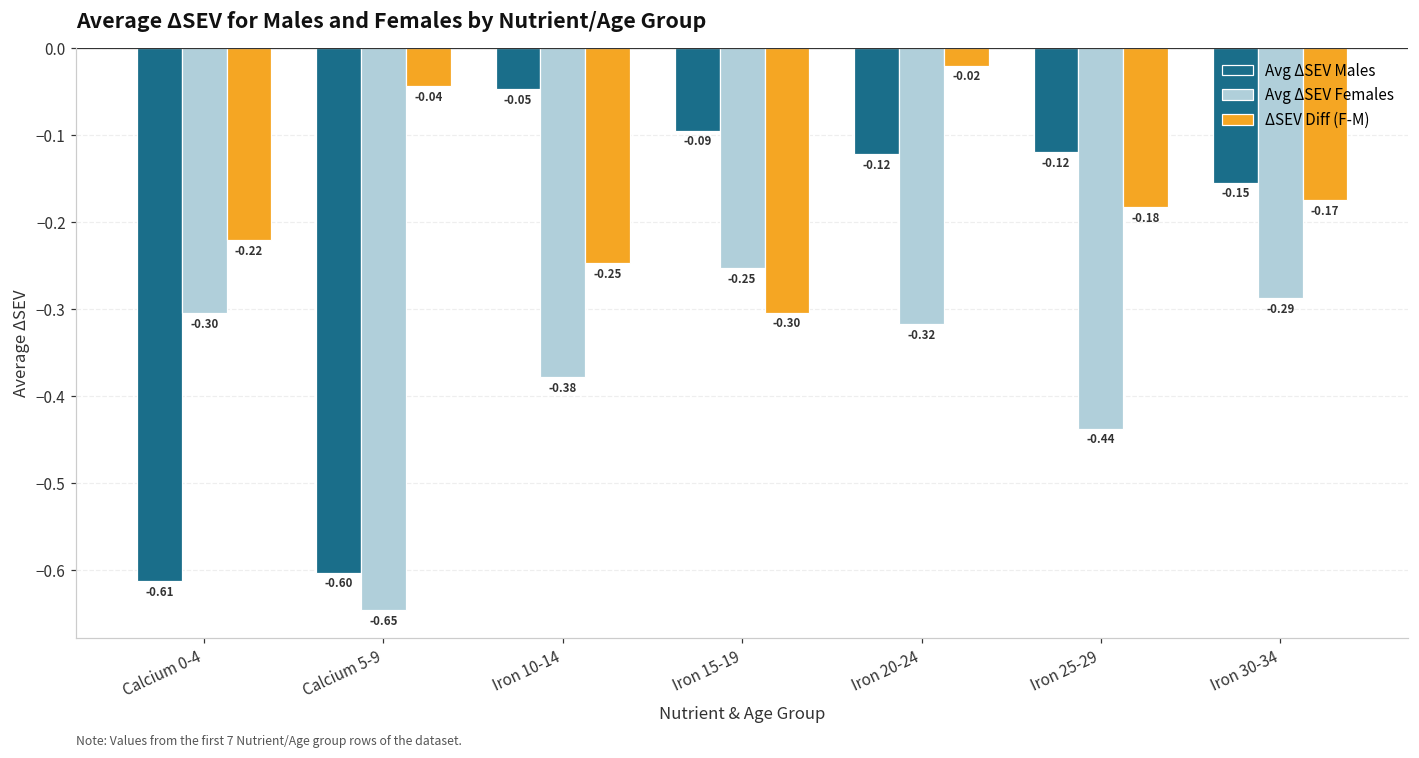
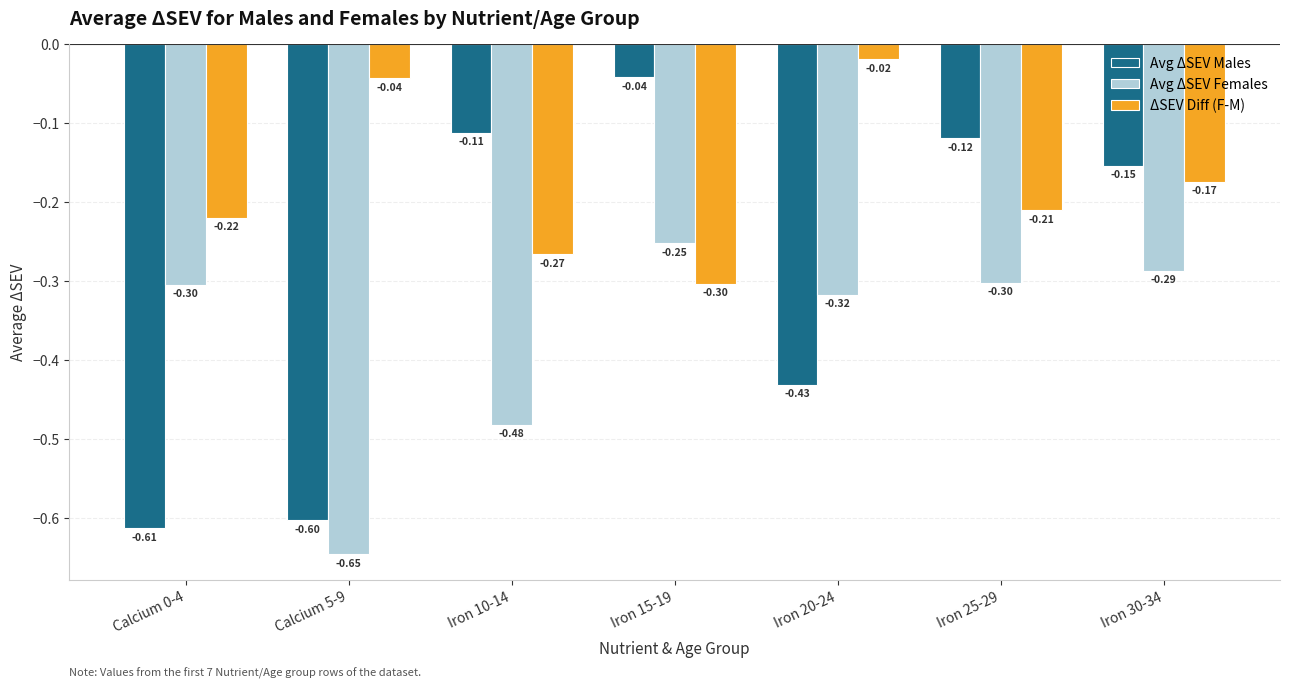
Avg ΔSEV Males, Iron 10-14: -0.05 -> -0.11
Avg ΔSEV Females, Iron 10-14: -0.38 -> -0.48
ΔSEV Diff (F-M), Iron 10-14: -0.25 -> -0.27
Avg ΔSEV Males, Iron 15-19: -0.09 -> -0.04
Avg ΔSEV Males, Iron 20-24: -0.12 -> -0.43
Avg ΔSEV Females, Iron 25-29: -0.44 -> -0.30
ΔSEV Diff (F-M), Iron 25-29: -0.18 -> -0.21
